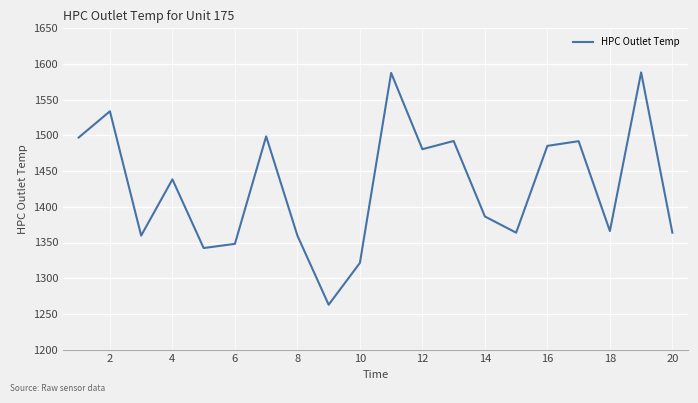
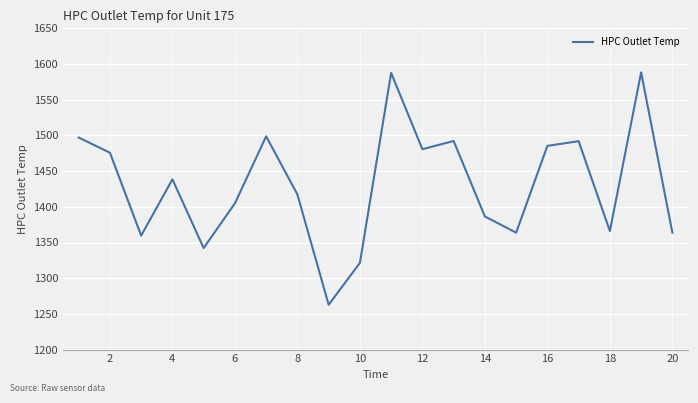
2: 1530 -> 1480
6: 1350 -> 1400
8: 1360 -> 1420
